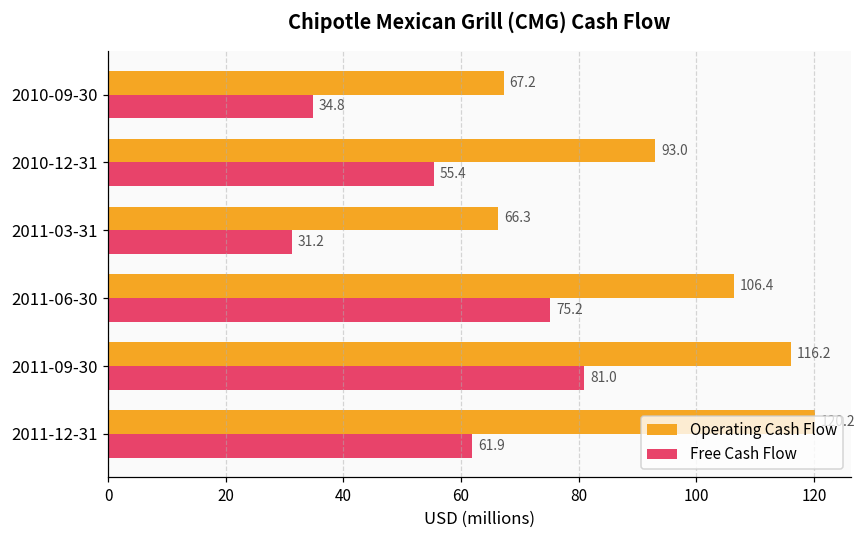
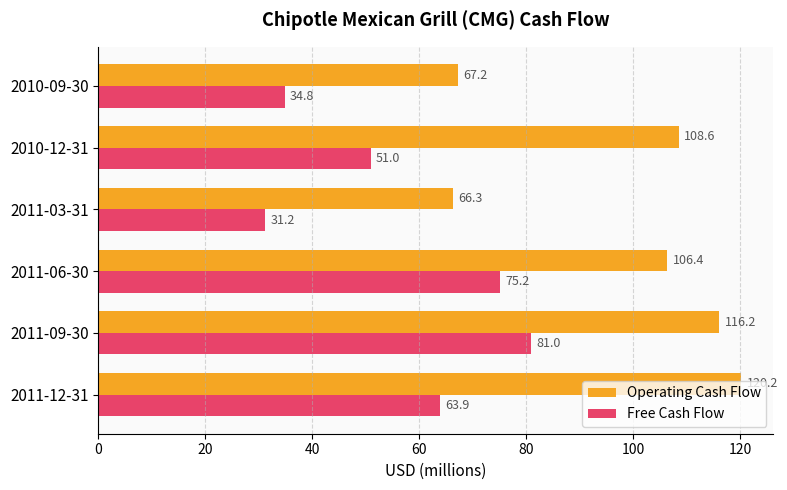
Operating Cash Flow, 2010-12-31: 93.0 -> 108.6
Free Cash Flow, 2010-12-31: 55.4 -> 51.0
Free Cash Flow, 2011-12-31: 61.9 -> 63.9
